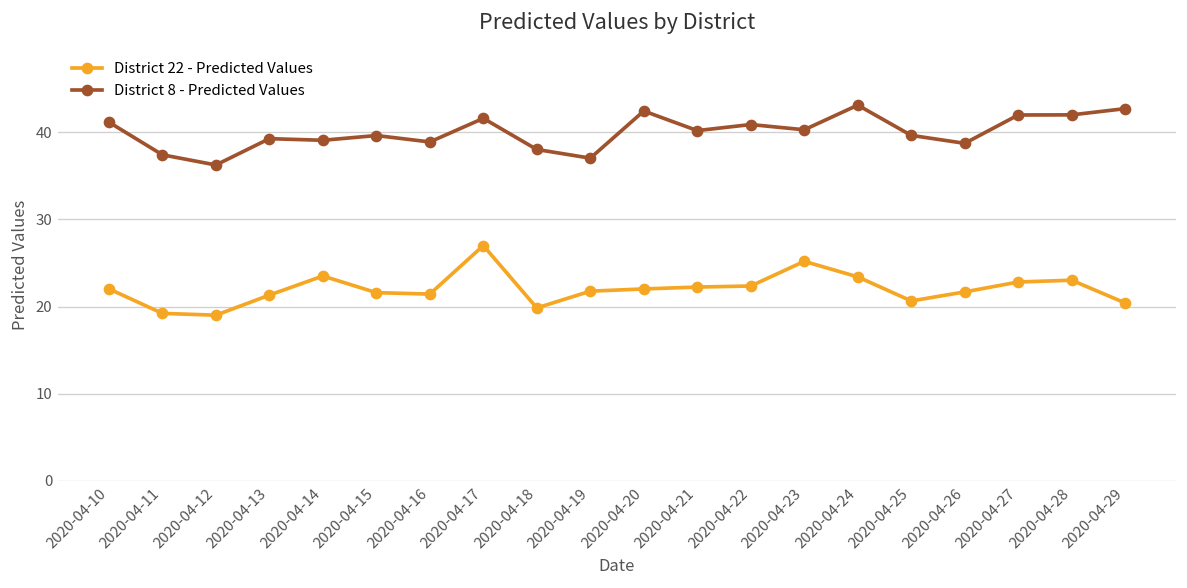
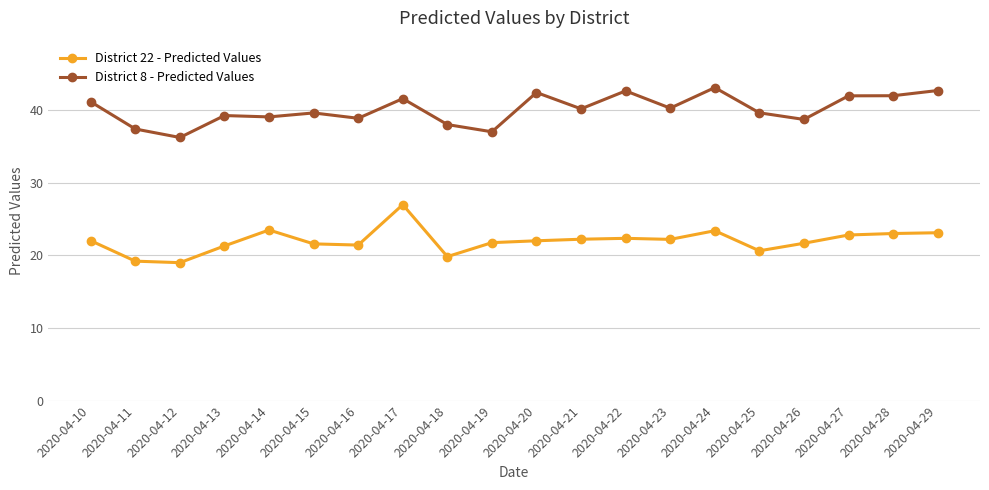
District 8 - Predicted Values, 2020-04-22: 41 -> 43
District 22 - Predicted Values, 2020-04-23: 25 -> 22
District 22 - Predicted Values, 2020-04-29: 20 -> 23
